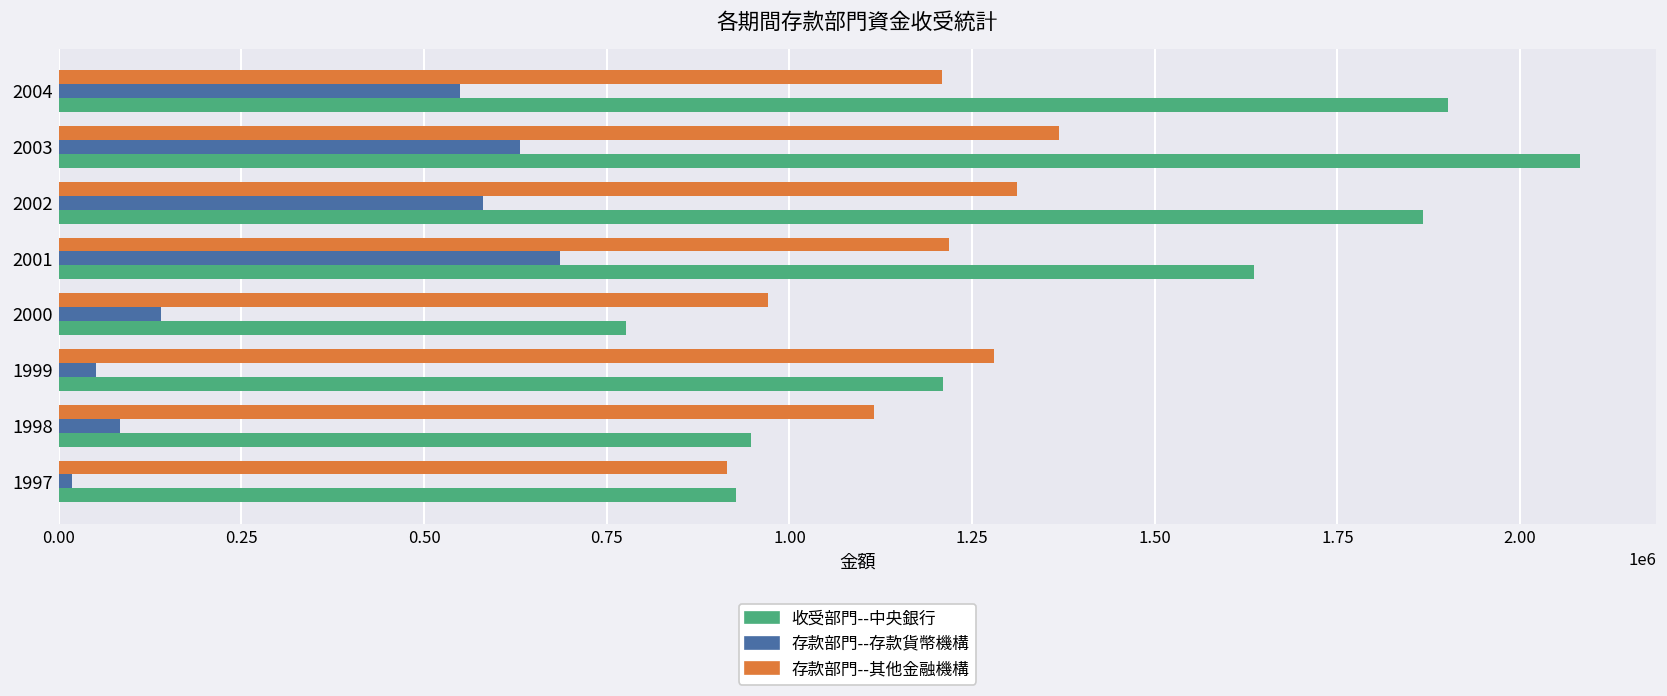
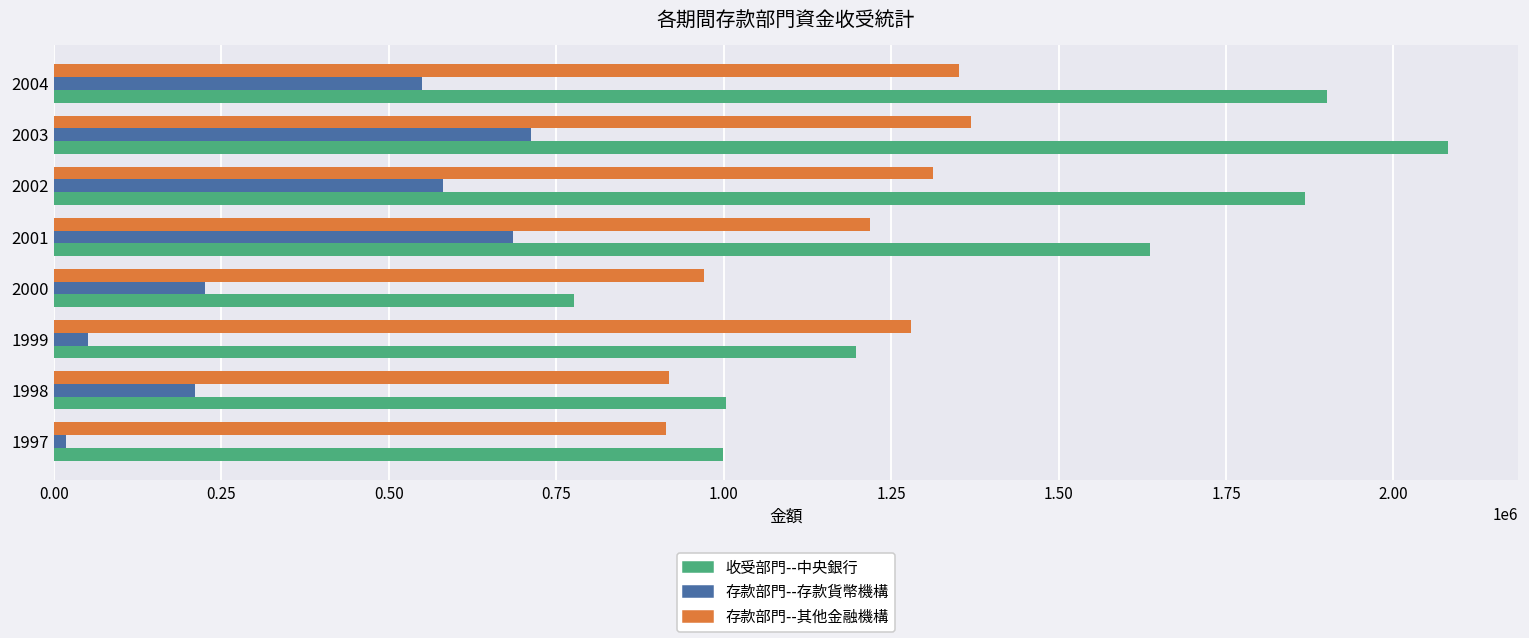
存款部門--其他金融機構, 2004: 1210000 -> 1350000
存款部門--存款貨幣機構, 2003: 630000 -> 710000
存款部門--存款貨幣機構, 2000: 140000 -> 230000
收受部門--中央銀行, 1999: 1210000 -> 1200000
存款部門--其他金融機構, 1998: 1120000 -> 920000
存款部門--存款貨幣機構, 1998: 80000 -> 210000
收受部門--中央銀行, 1998: 950000 -> 1000000
收受部門--中央銀行, 1997: 930000 -> 1000000
